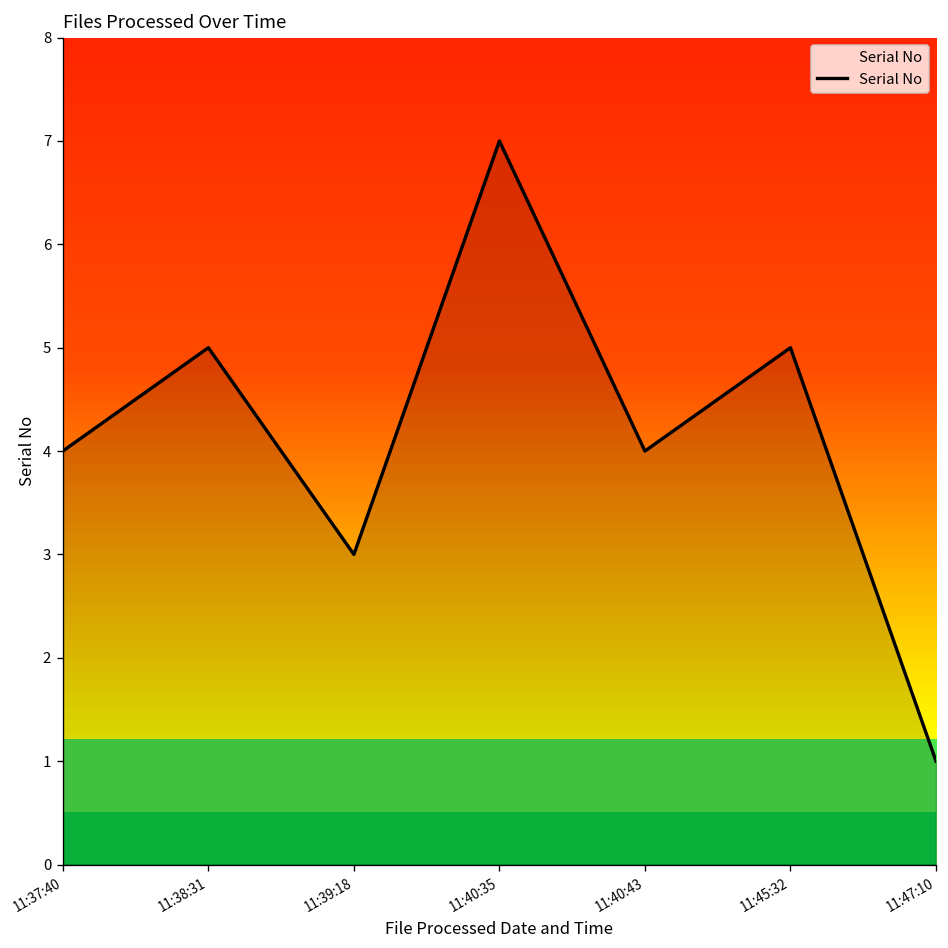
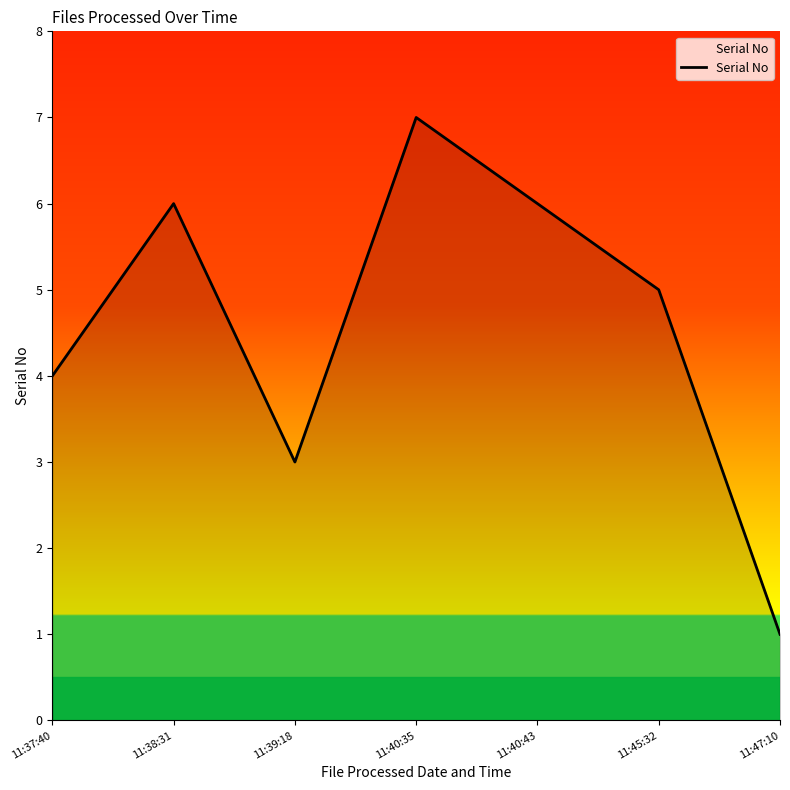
11:38:31: 5 -> 6
11:40:43: 4 -> 6
